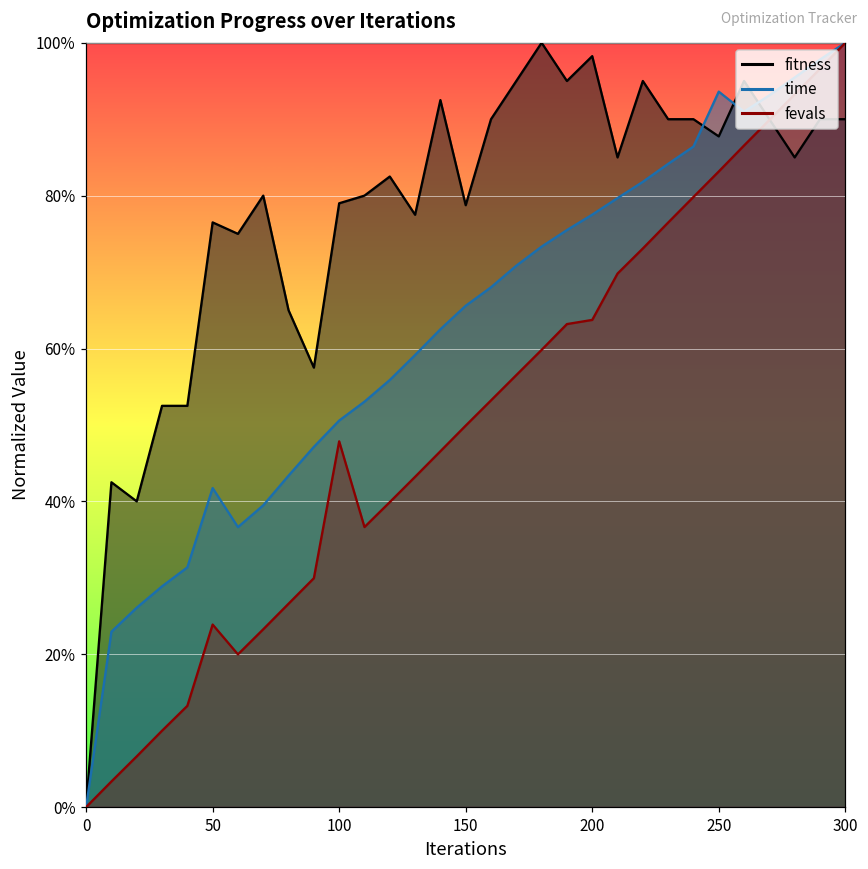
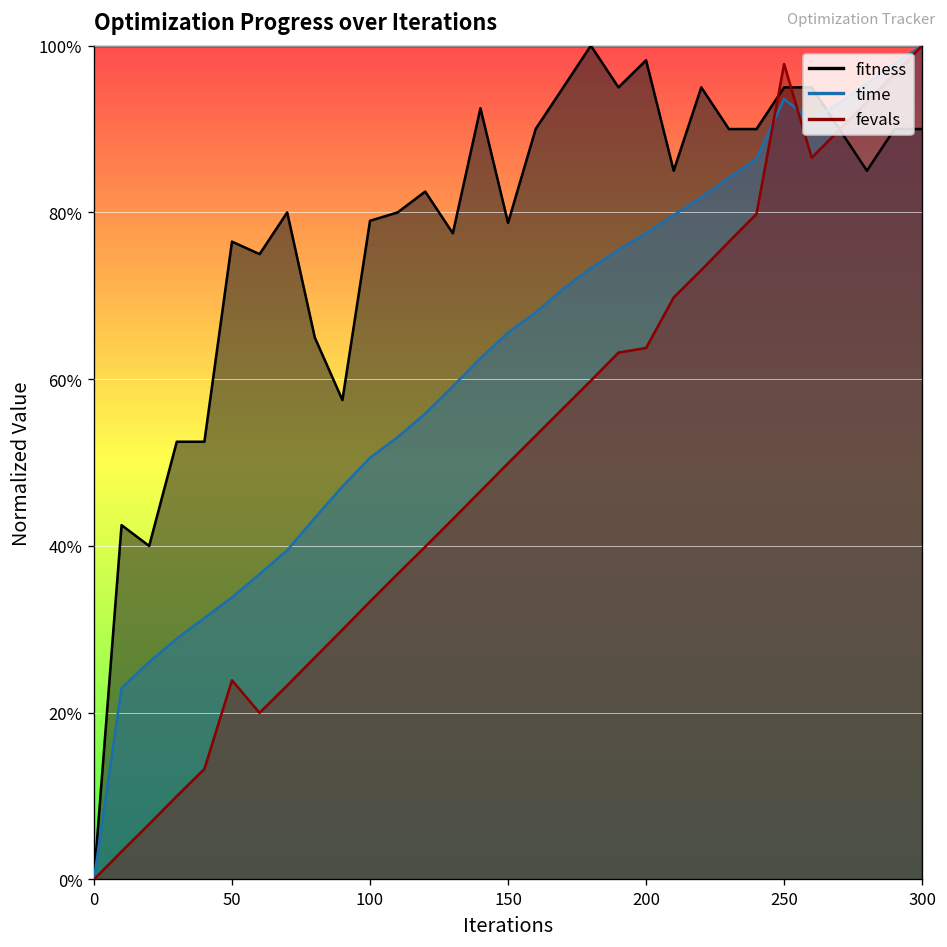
time, 50: 42% -> 34%
fevals, 100: 48% -> 33%
fitness, 250: 88% -> 95%
fevals, 250: 83% -> 98%
